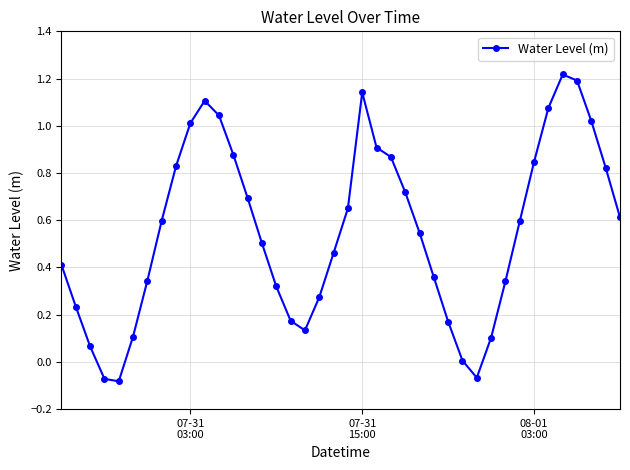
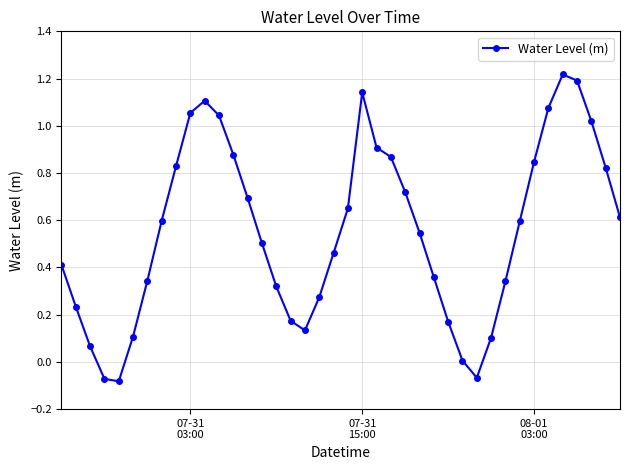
07-31 03:00: 1.01 -> 1.05
